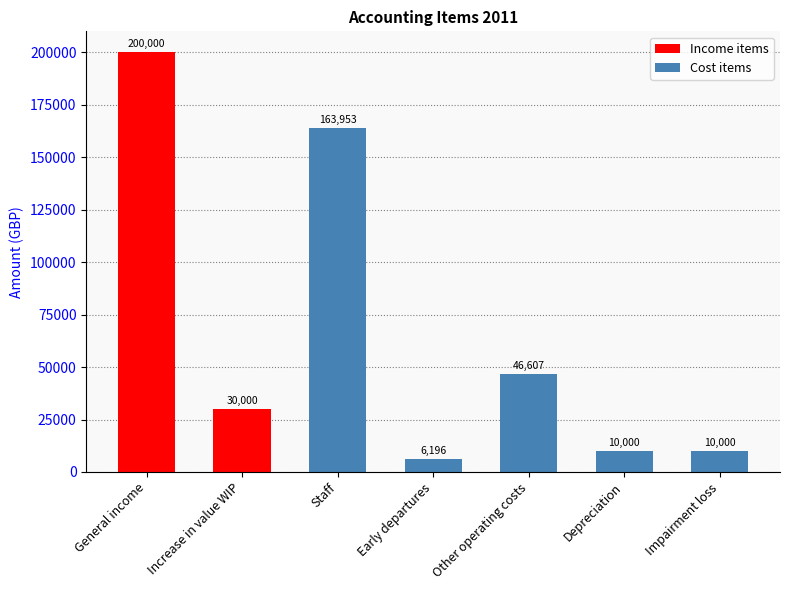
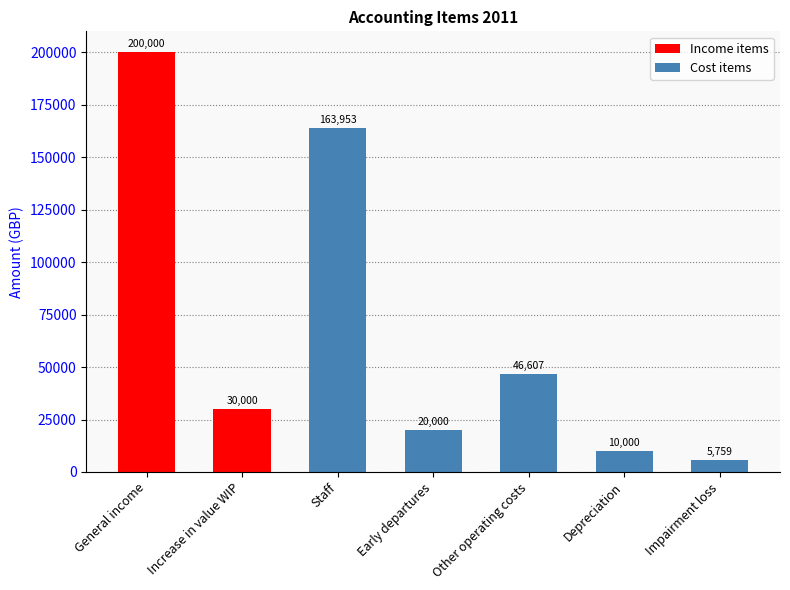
Early departures: 6,196 -> 20,000
Impairment loss: 10,000 -> 5,759
